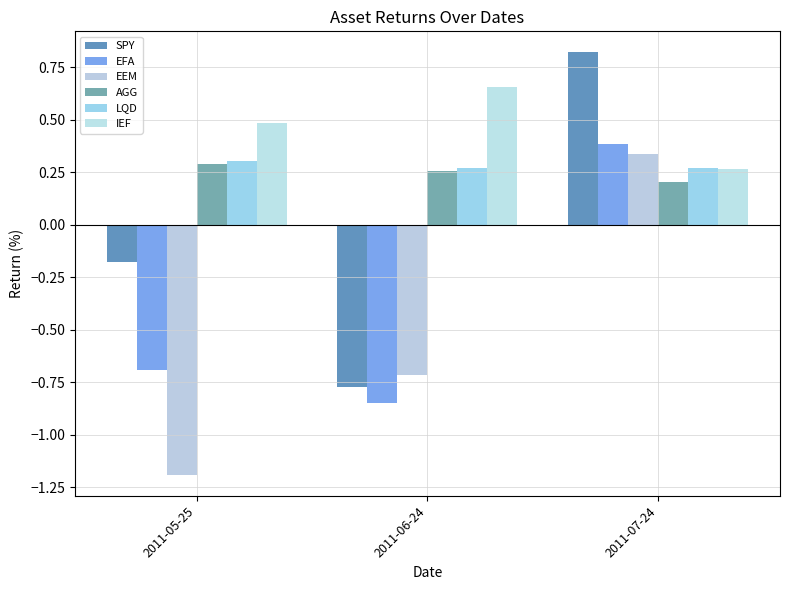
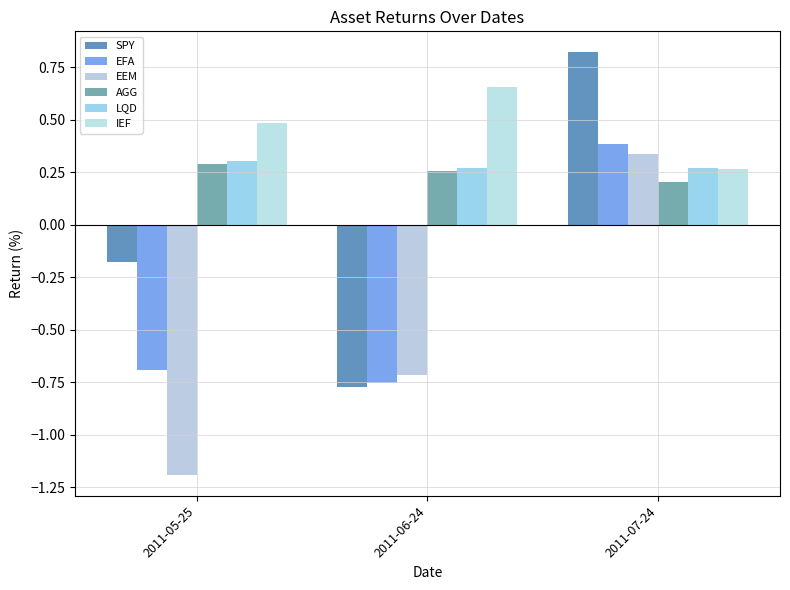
EFA, 2011-06-24: -0.85 -> -0.75
